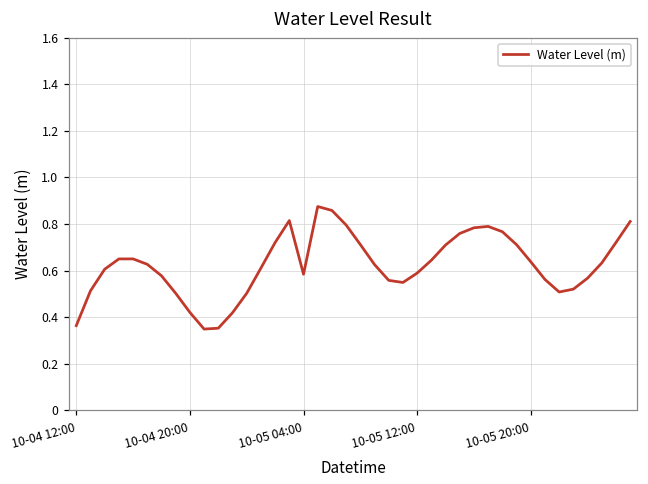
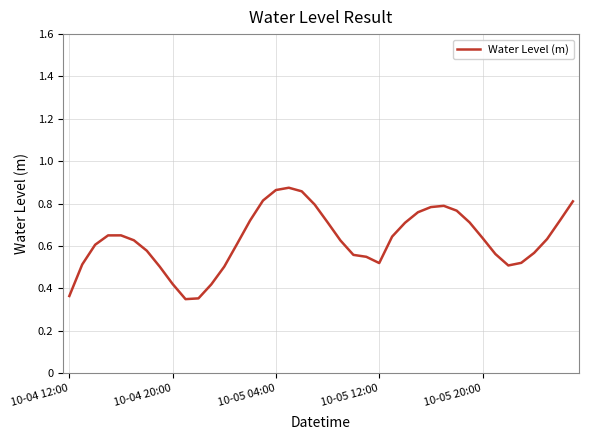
10-05 04:00: 0.58 -> 0.86
10-05 12:00: 0.59 -> 0.52
